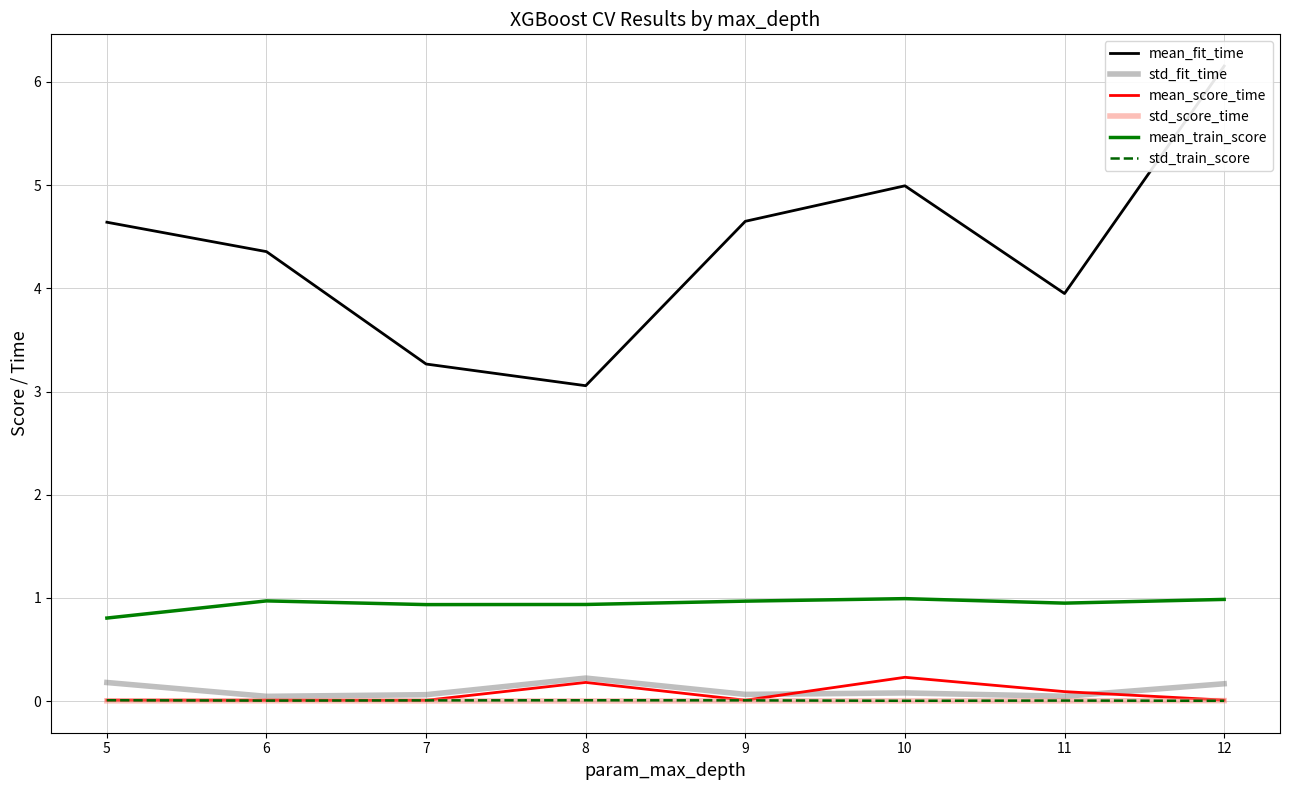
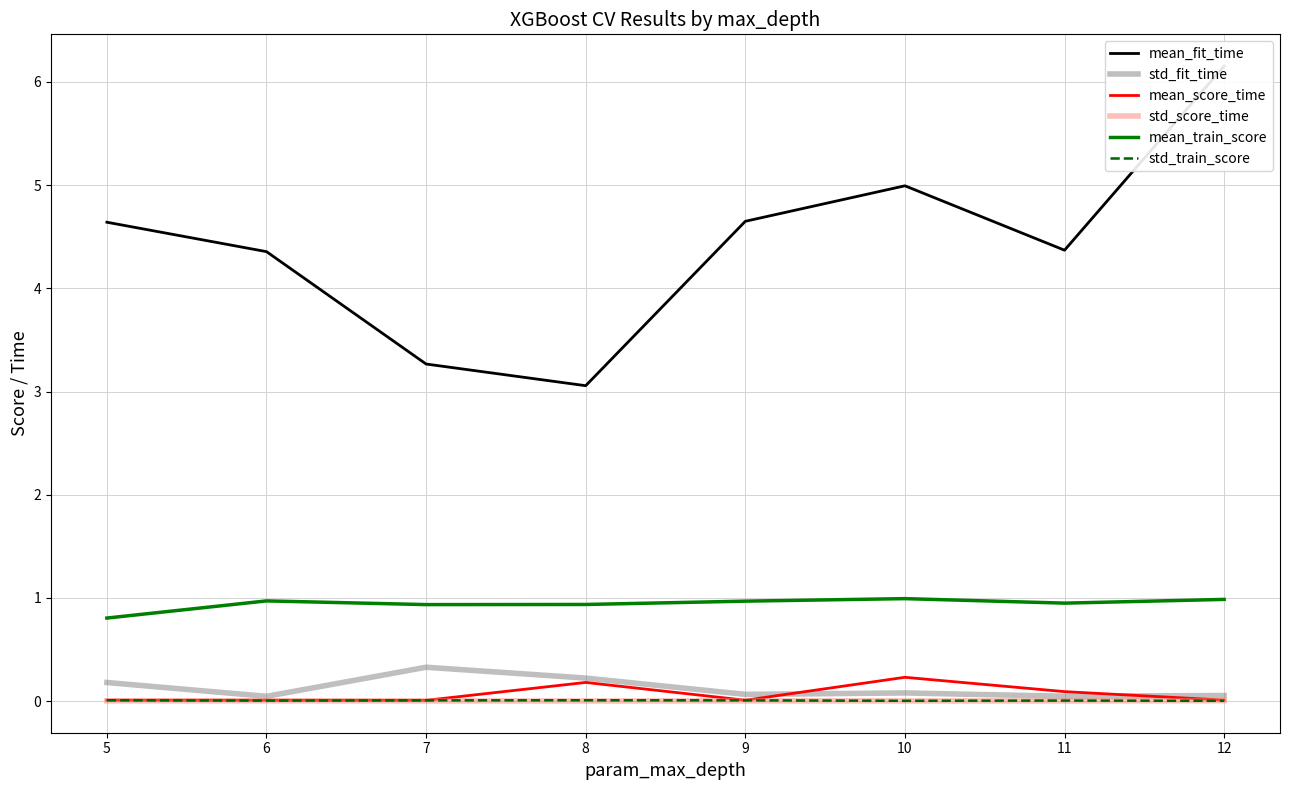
std_fit_time, 7: 0.06 -> 0.33
mean_fit_time, 11: 3.95 -> 4.37
std_fit_time, 12: 0.17 -> 0.06
